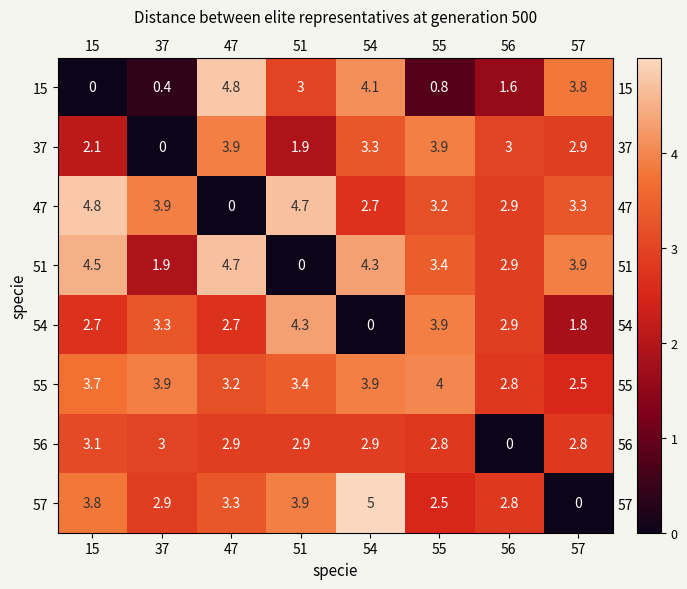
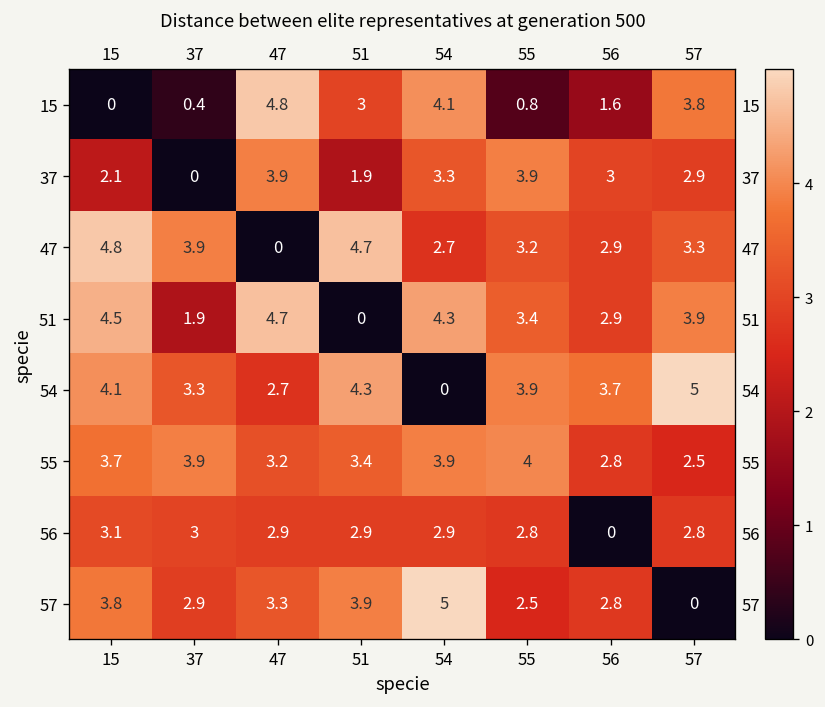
54, 15: 2.7 -> 4.1
54, 56: 2.9 -> 3.7
54, 57: 1.8 -> 5
